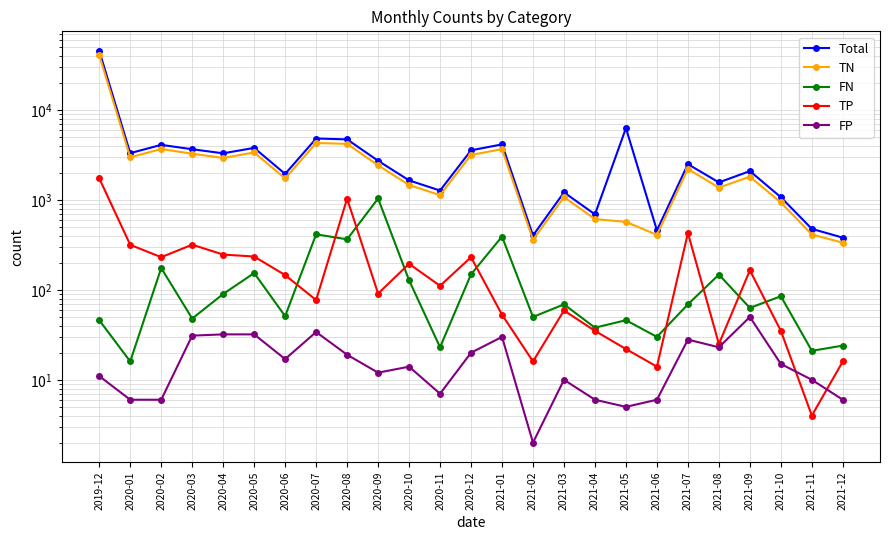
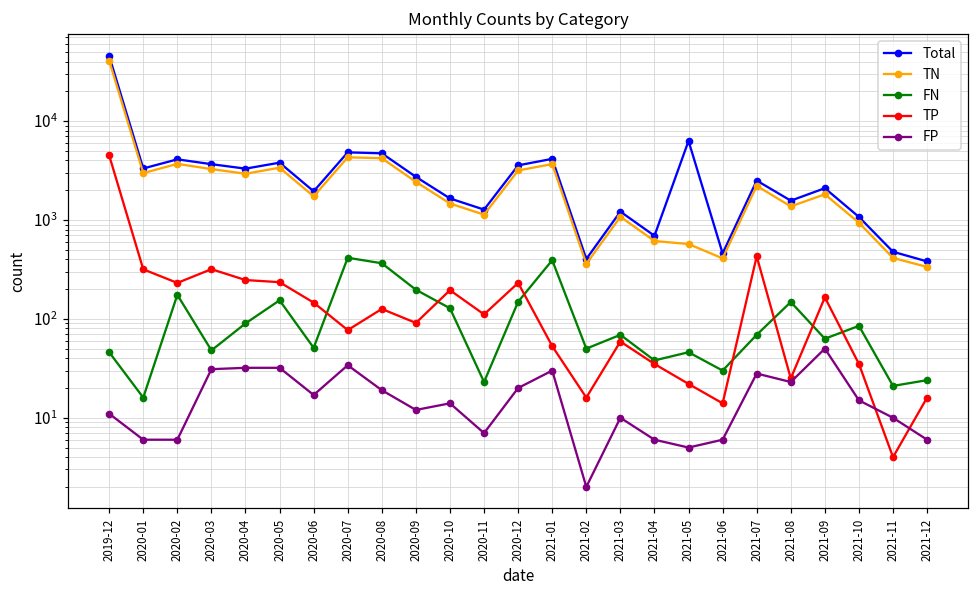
TP, 2019-12: 1700 -> 4000
TP, 2020-08: 1000 -> 130
FN, 2020-09: 1000 -> 200
